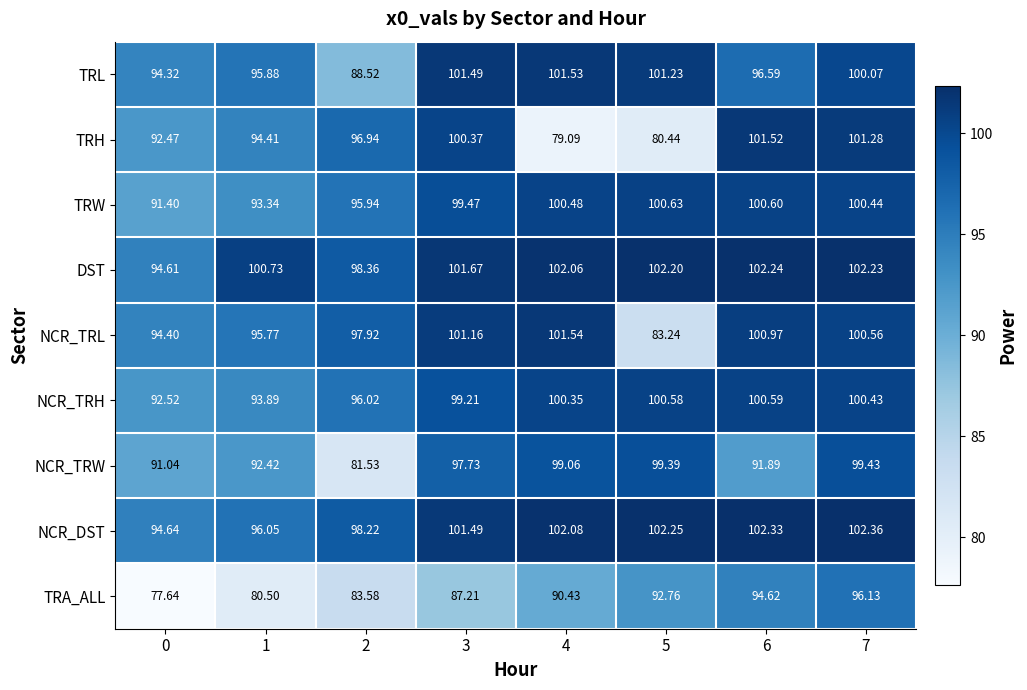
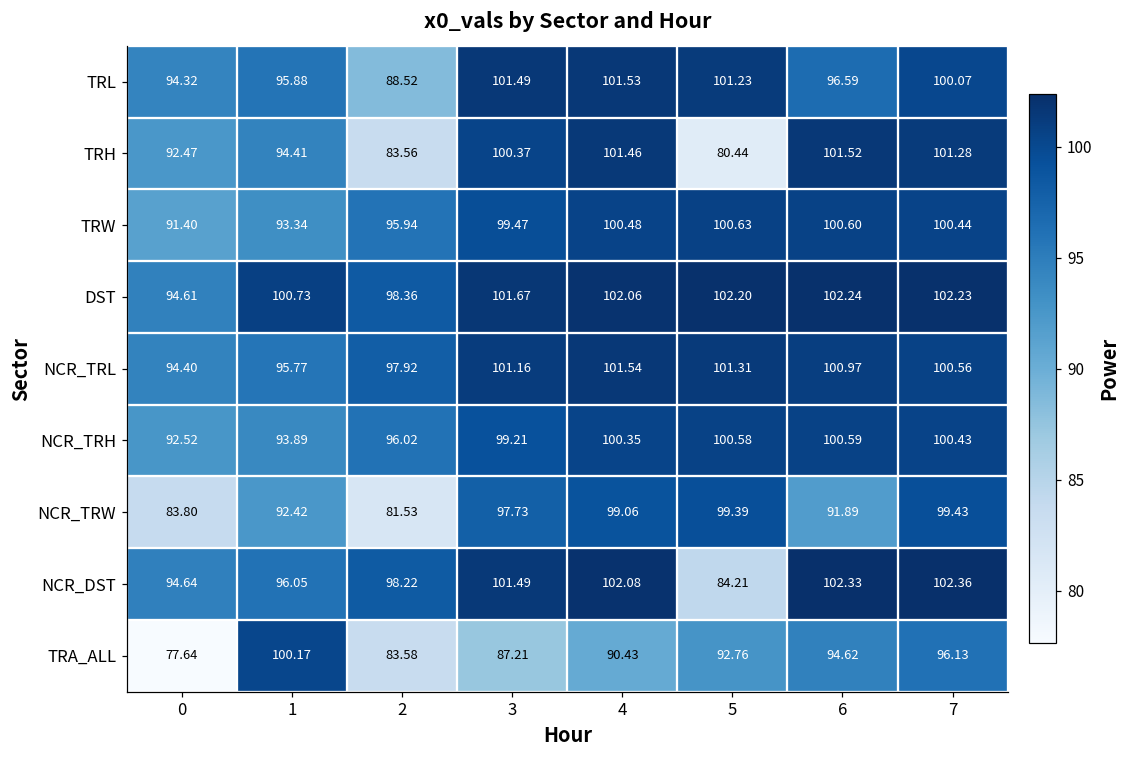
TRH, 2: 96.94 -> 83.56
TRH, 4: 79.09 -> 101.46
NCR_TRL, 5: 83.24 -> 101.31
NCR_TRW, 0: 91.04 -> 83.80
NCR_DST, 5: 102.25 -> 84.21
TRA_ALL, 1: 80.50 -> 100.17
